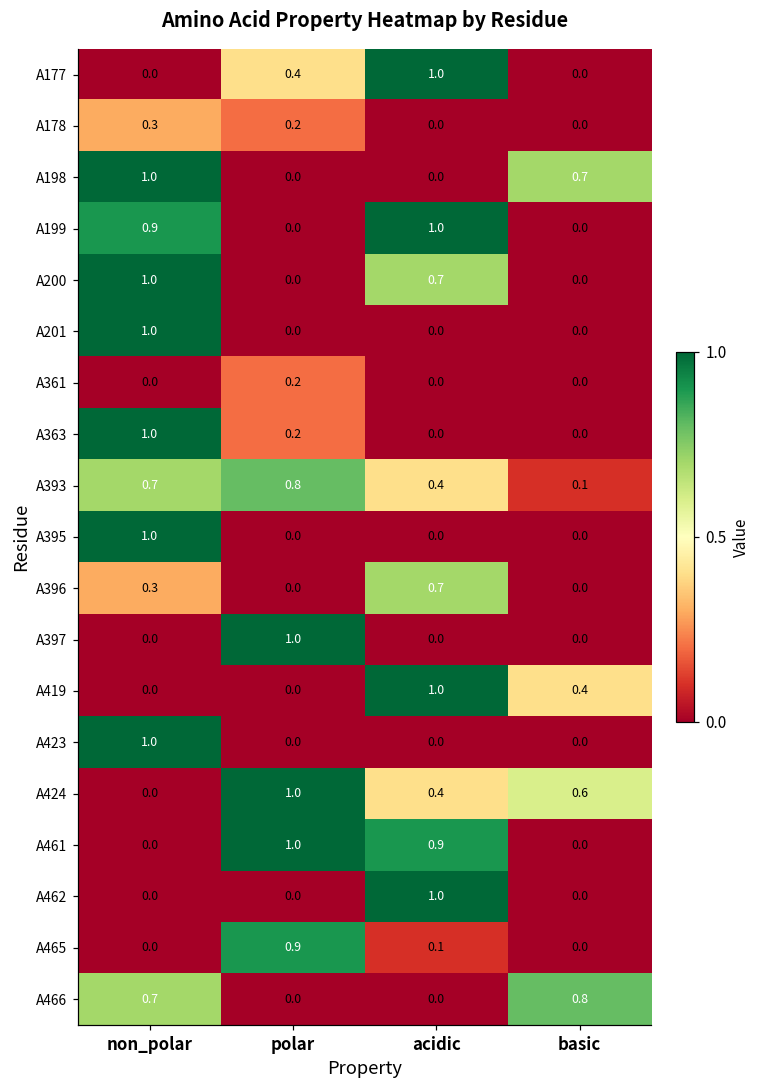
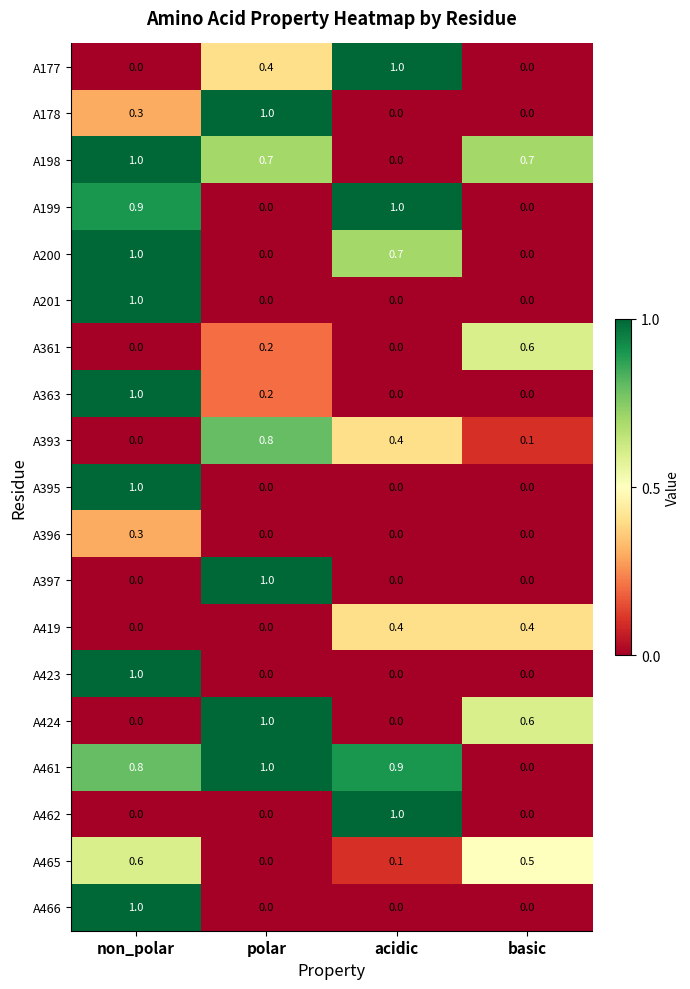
A178, polar: 0.2 -> 1.0
A198, polar: 0.0 -> 0.7
A361, basic: 0.0 -> 0.6
A393, non_polar: 0.7 -> 0.0
A396, acidic: 0.7 -> 0.0
A419, acidic: 1.0 -> 0.4
A424, acidic: 0.4 -> 0.0
A461, non_polar: 0.0 -> 0.8
A465, non_polar: 0.0 -> 0.6
A465, polar: 0.9 -> 0.0
A465, basic: 0.0 -> 0.5
A466, non_polar: 0.7 -> 1.0
A466, basic: 0.8 -> 0.0
